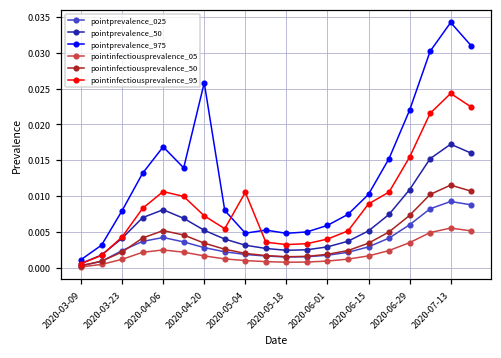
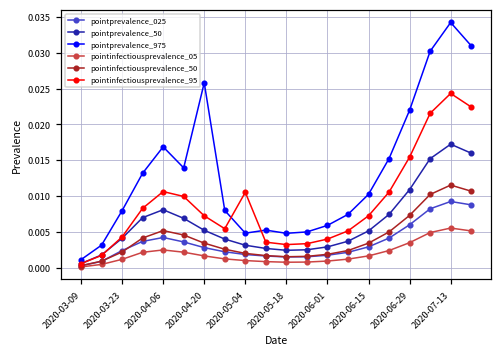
pointinfectiousprevalence_95, 2020-06-15: 0.009 -> 0.007
